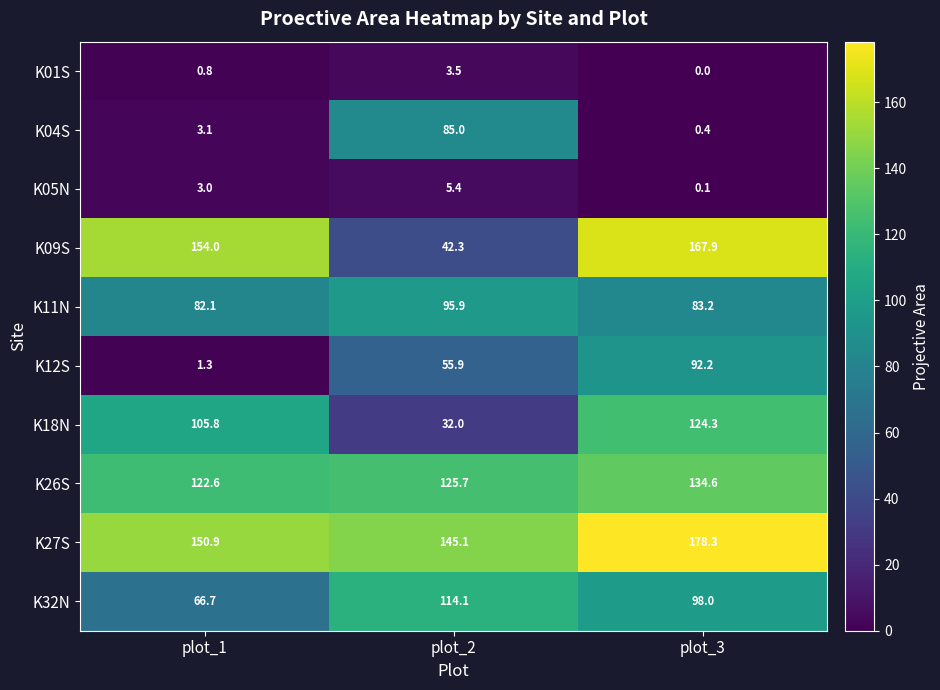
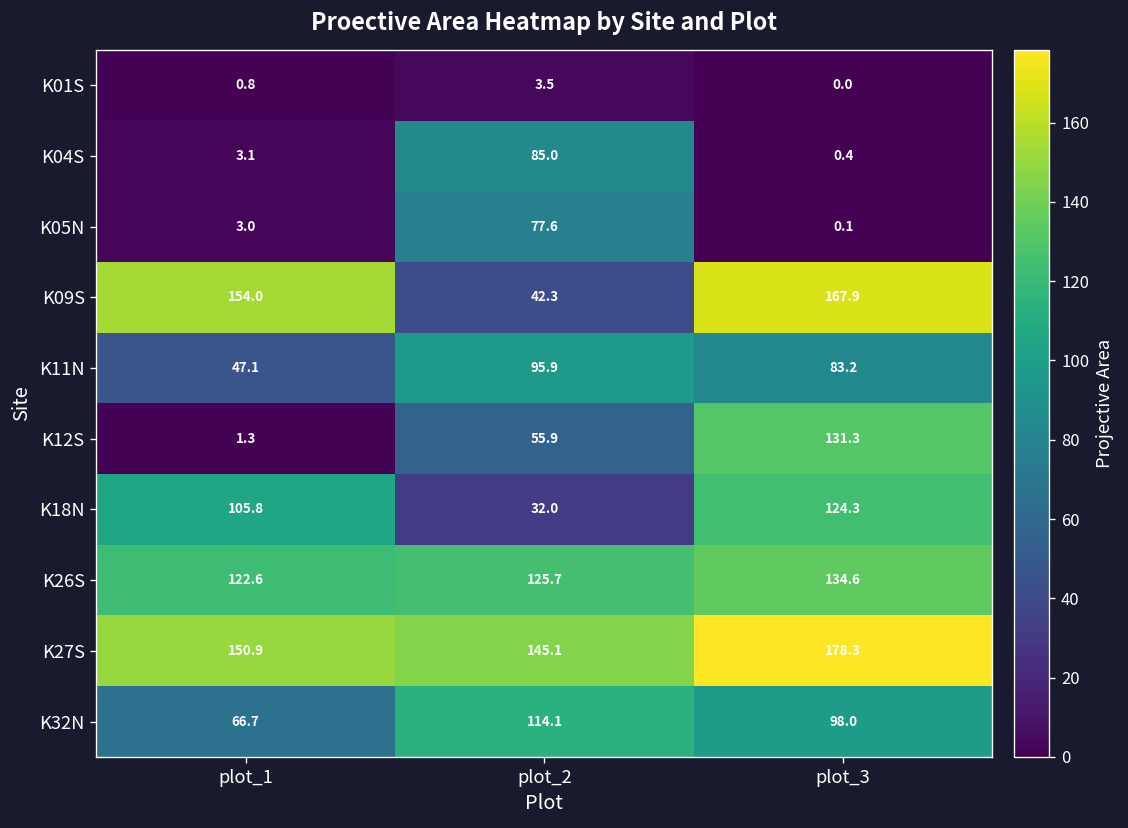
K05N, plot_2: 5.4 -> 77.6
K11N, plot_1: 82.1 -> 47.1
K12S, plot_3: 92.2 -> 131.3
